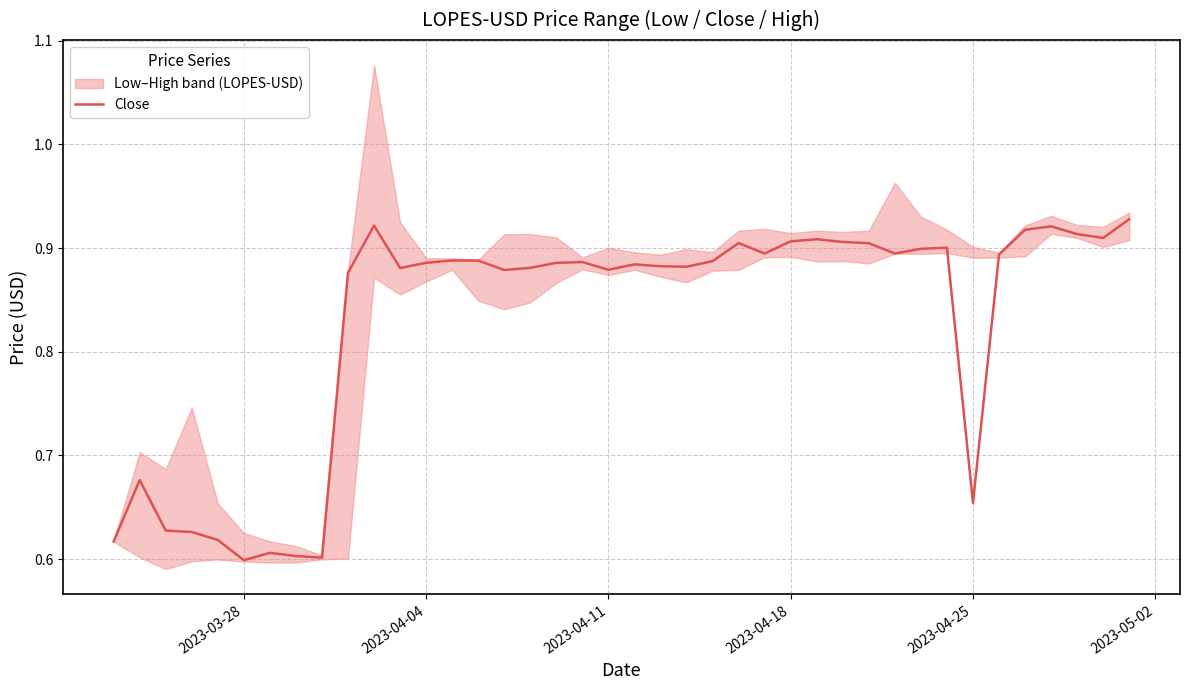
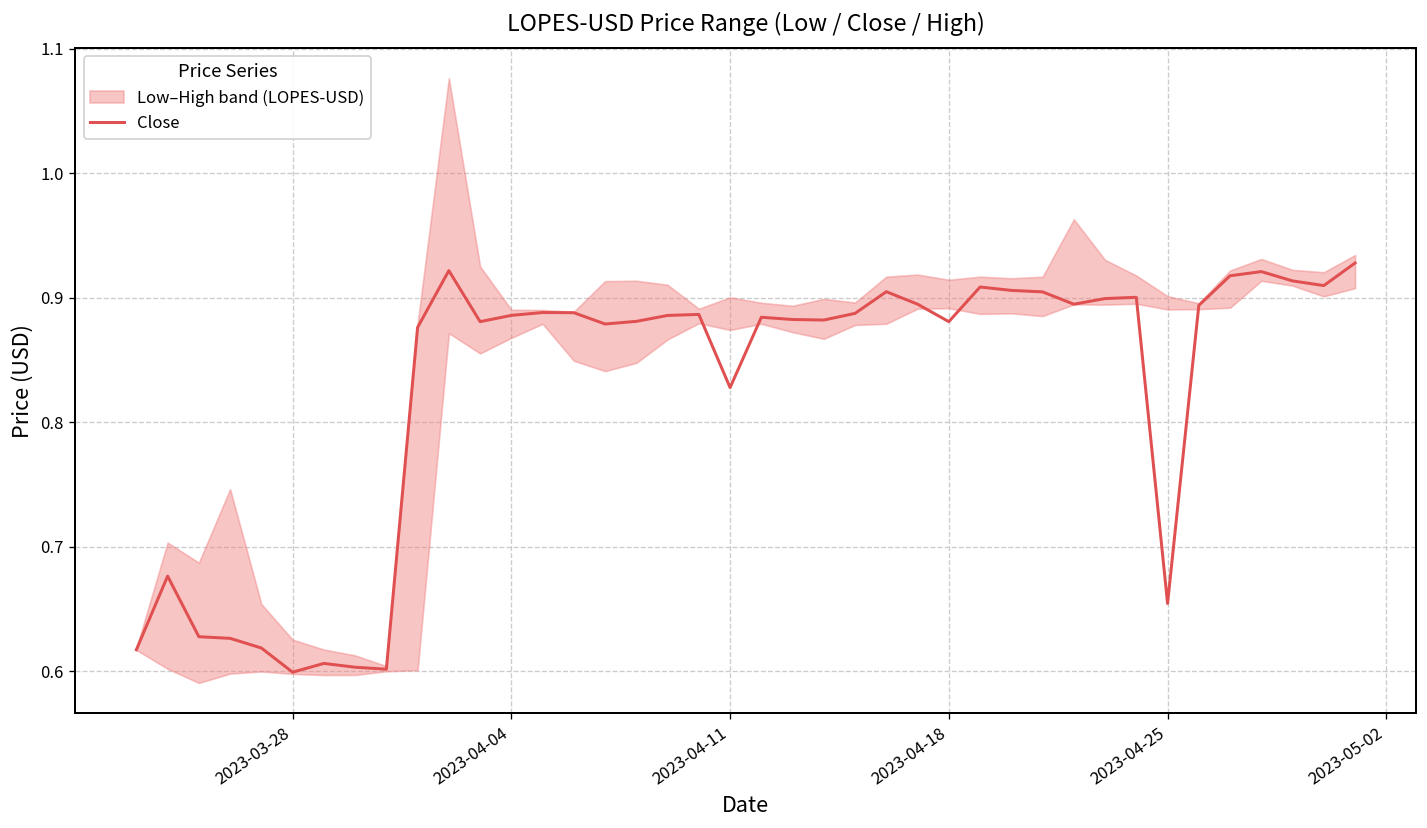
Close, 2023-04-11: 0.879 -> 0.828
Close, 2023-04-18: 0.906 -> 0.881
